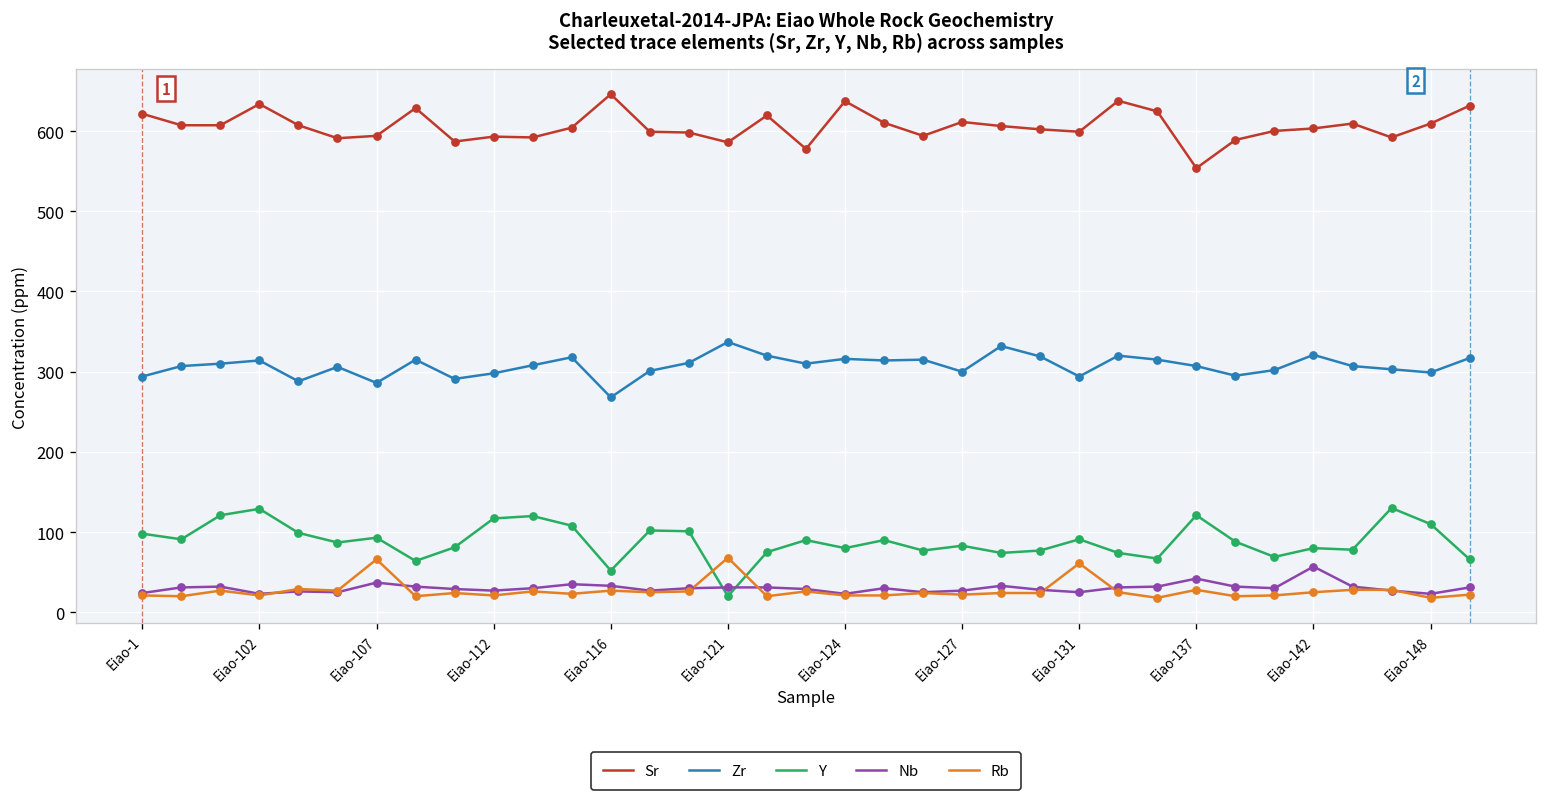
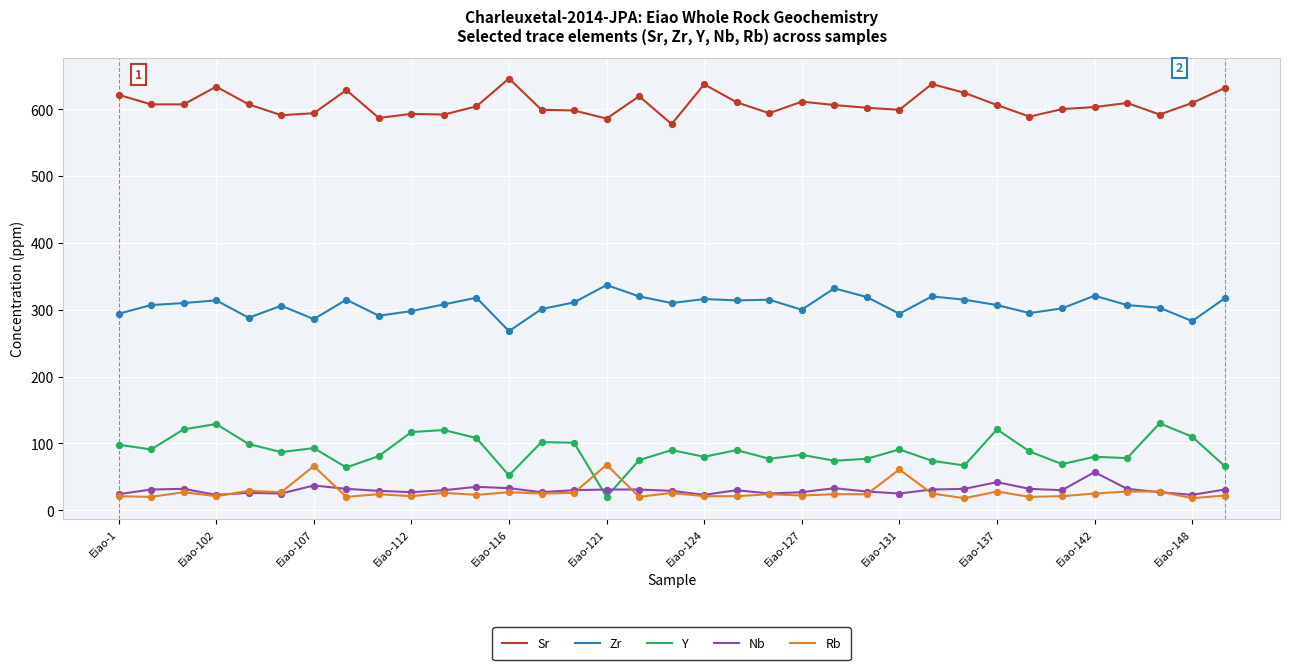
Sr, Eiao-137: 550 -> 610
Zr, Eiao-148: 300 -> 280
